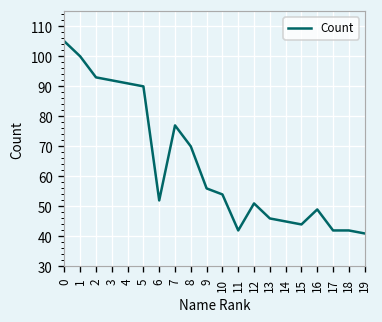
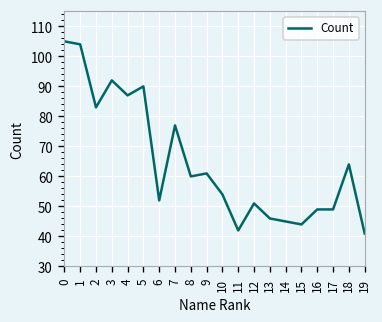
1: 100 -> 104
2: 93 -> 83
4: 91 -> 87
8: 70 -> 60
9: 56 -> 61
17: 42 -> 49
18: 42 -> 64
